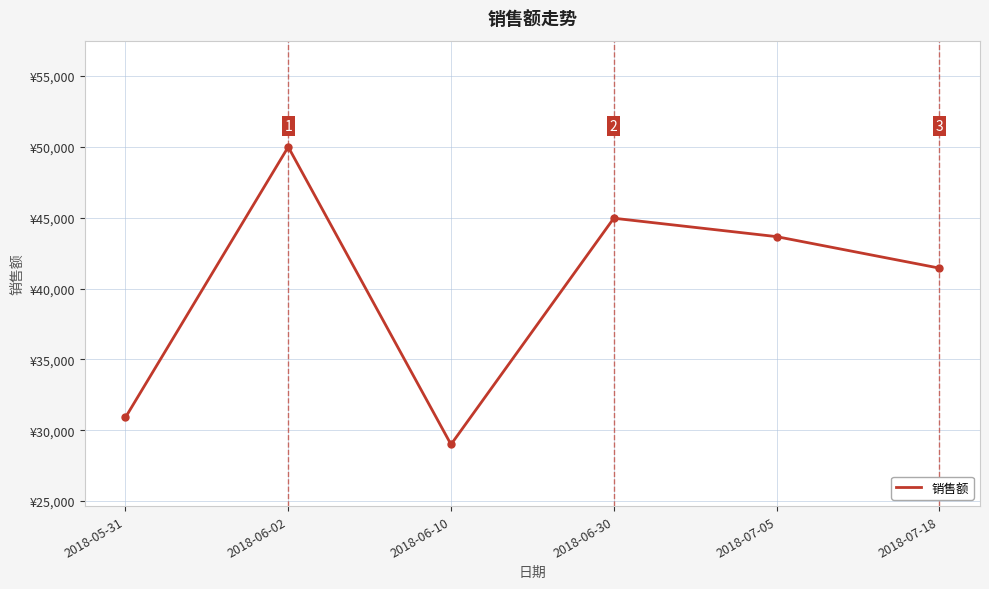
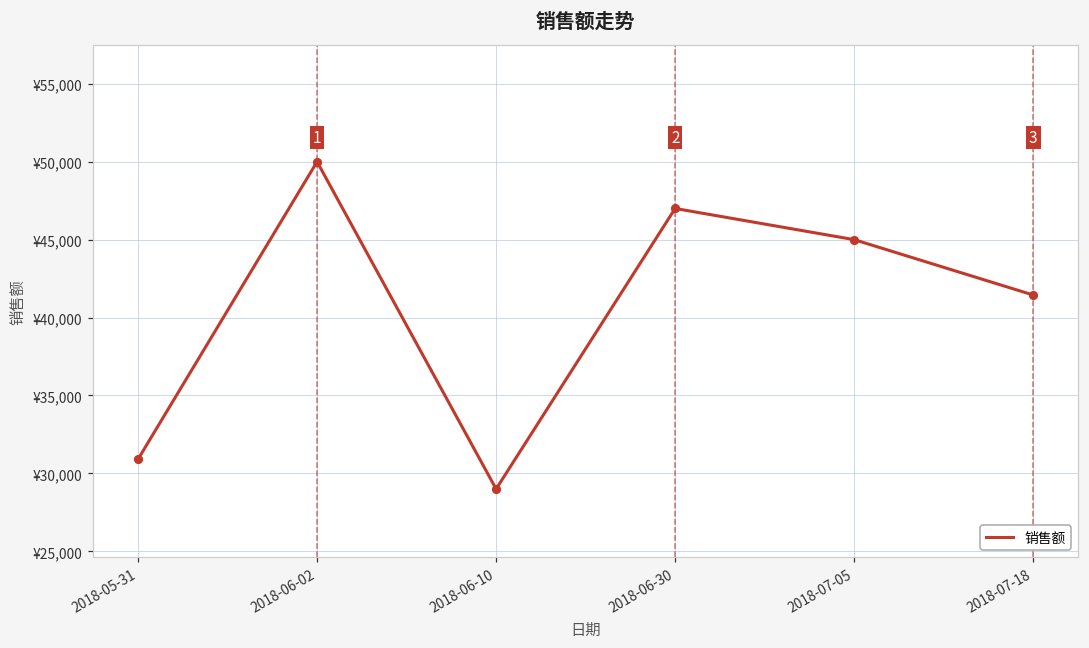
2018-06-30: ¥45,000 -> ¥47,000
2018-07-05: ¥43,700 -> ¥45,000
